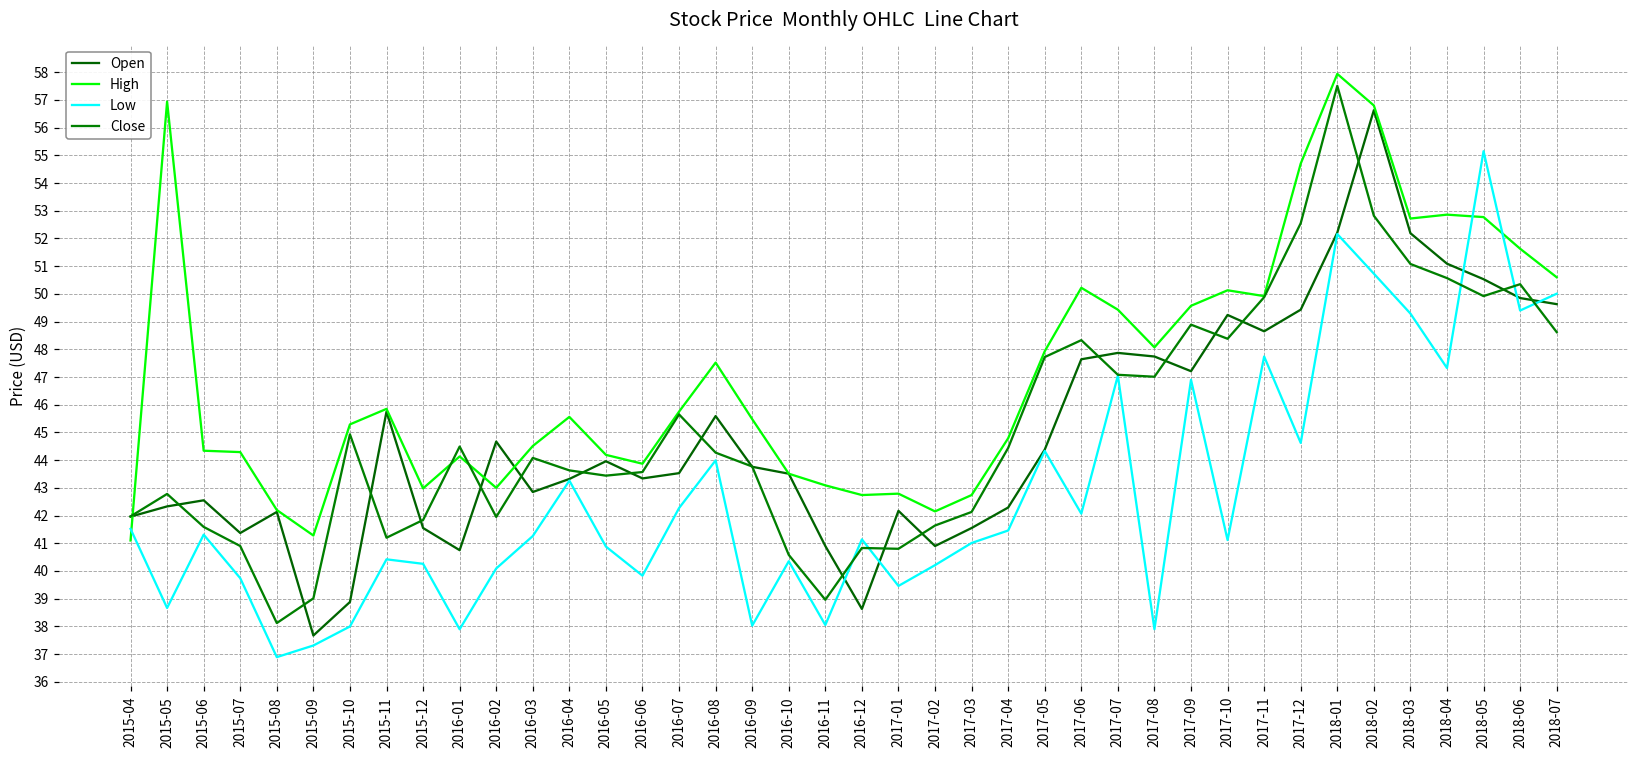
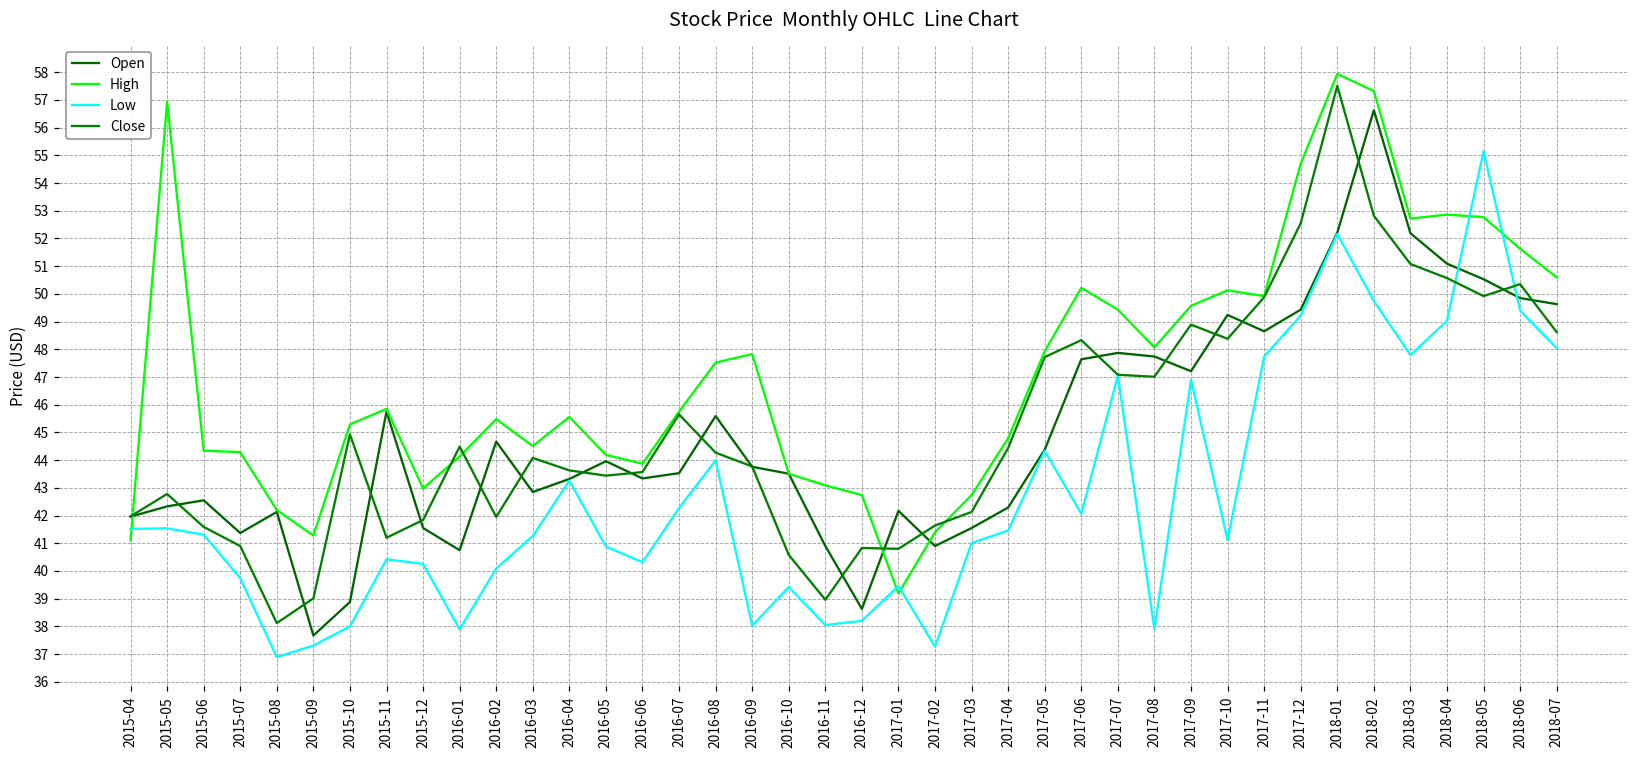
Low, 2015-05: 38.7 -> 41.5
High, 2016-02: 43.0 -> 45.5
Low, 2016-06: 39.8 -> 40.3
High, 2016-09: 45.5 -> 47.8
Low, 2016-10: 40.3 -> 39.4
Low, 2016-12: 41.1 -> 38.2
High, 2017-01: 42.8 -> 39.2
High, 2017-02: 42.2 -> 41.4
Low, 2017-02: 40.2 -> 37.3
Low, 2017-12: 44.6 -> 49.2
High, 2018-02: 56.8 -> 57.3
Low, 2018-02: 50.7 -> 49.8
Low, 2018-03: 49.3 -> 47.8
Low, 2018-04: 47.3 -> 49.0
Low, 2018-07: 50.0 -> 48.0
